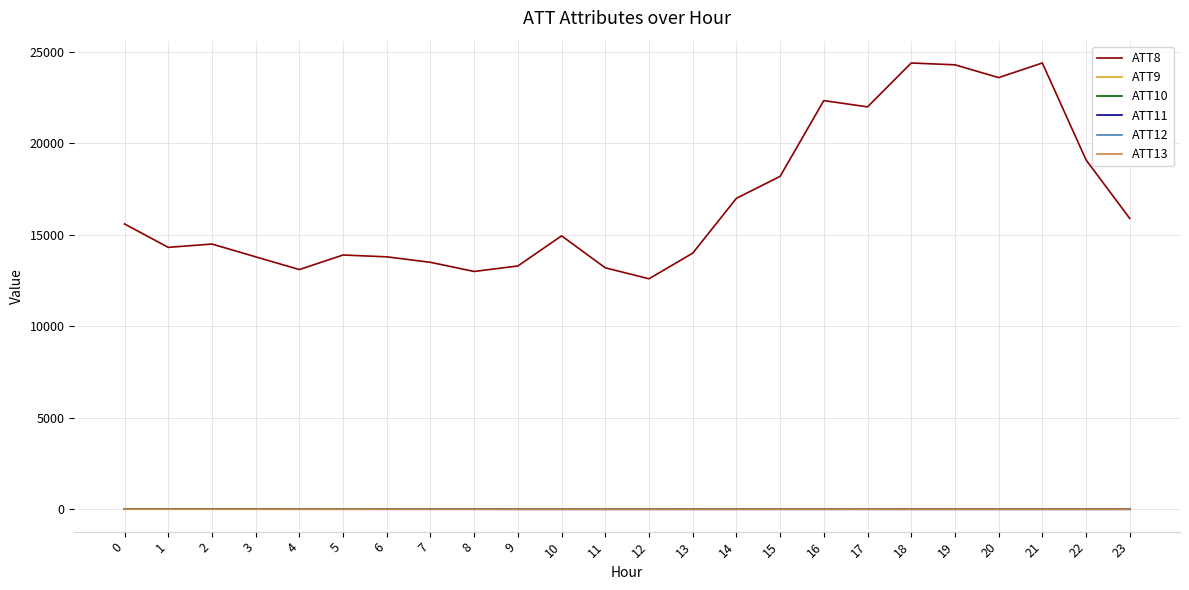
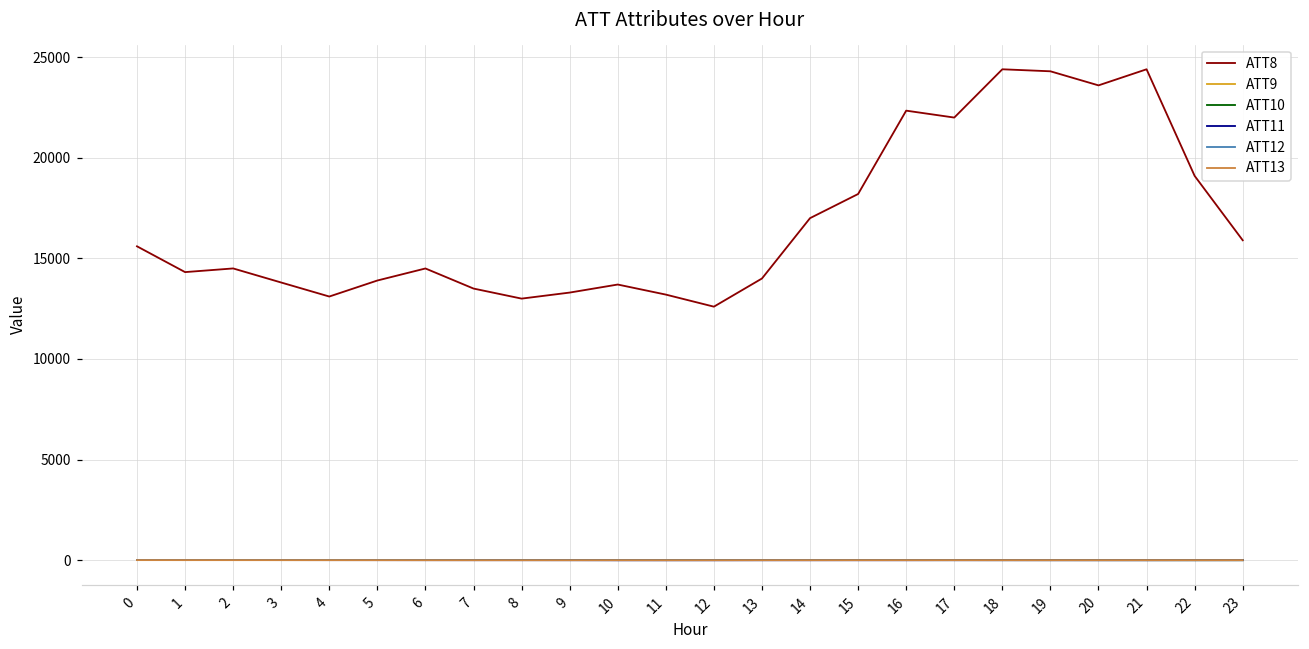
ATT8, 6: 13800 -> 14500
ATT8, 10: 14900 -> 13700
